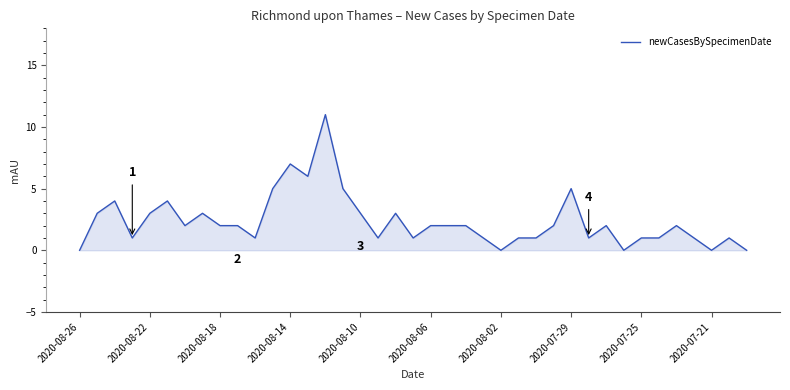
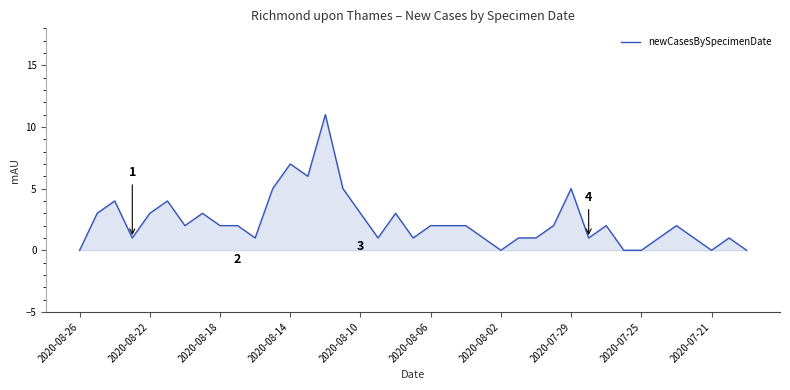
2020-07-25: 1 -> 0
